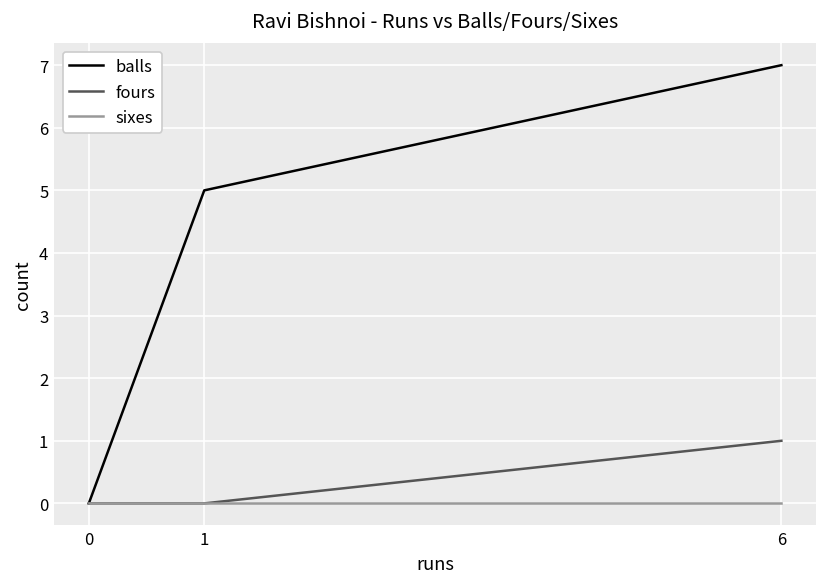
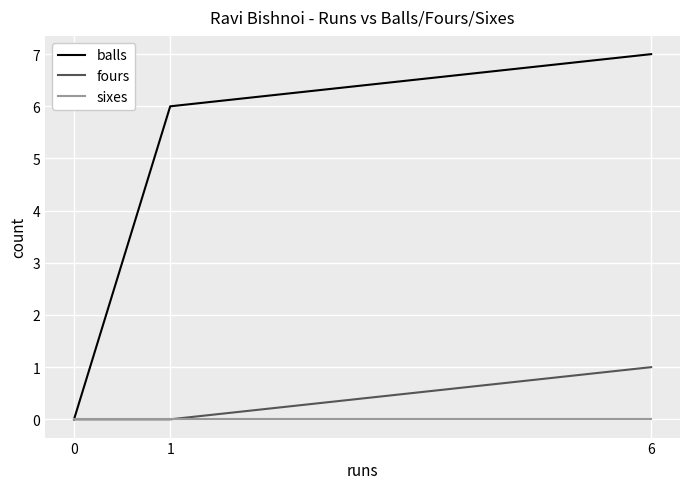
balls, 1: 5 -> 6
